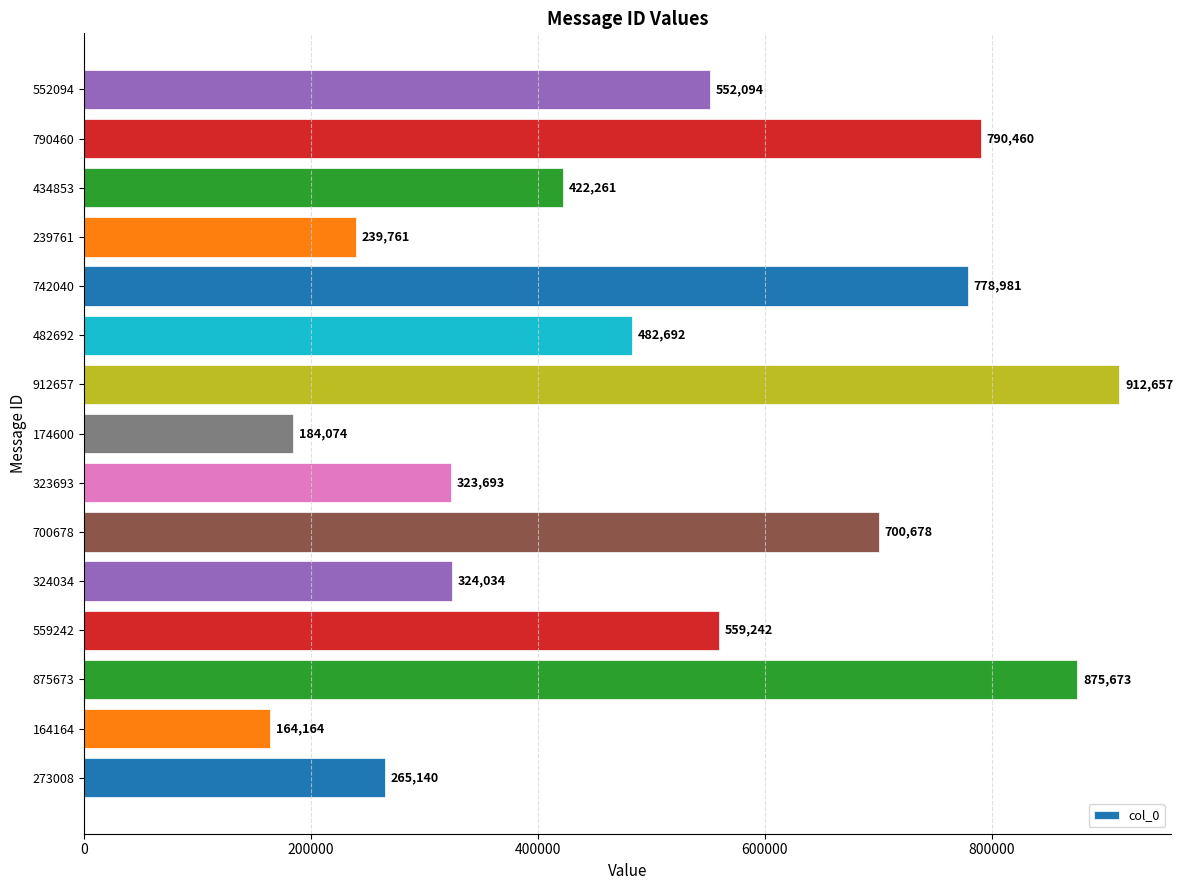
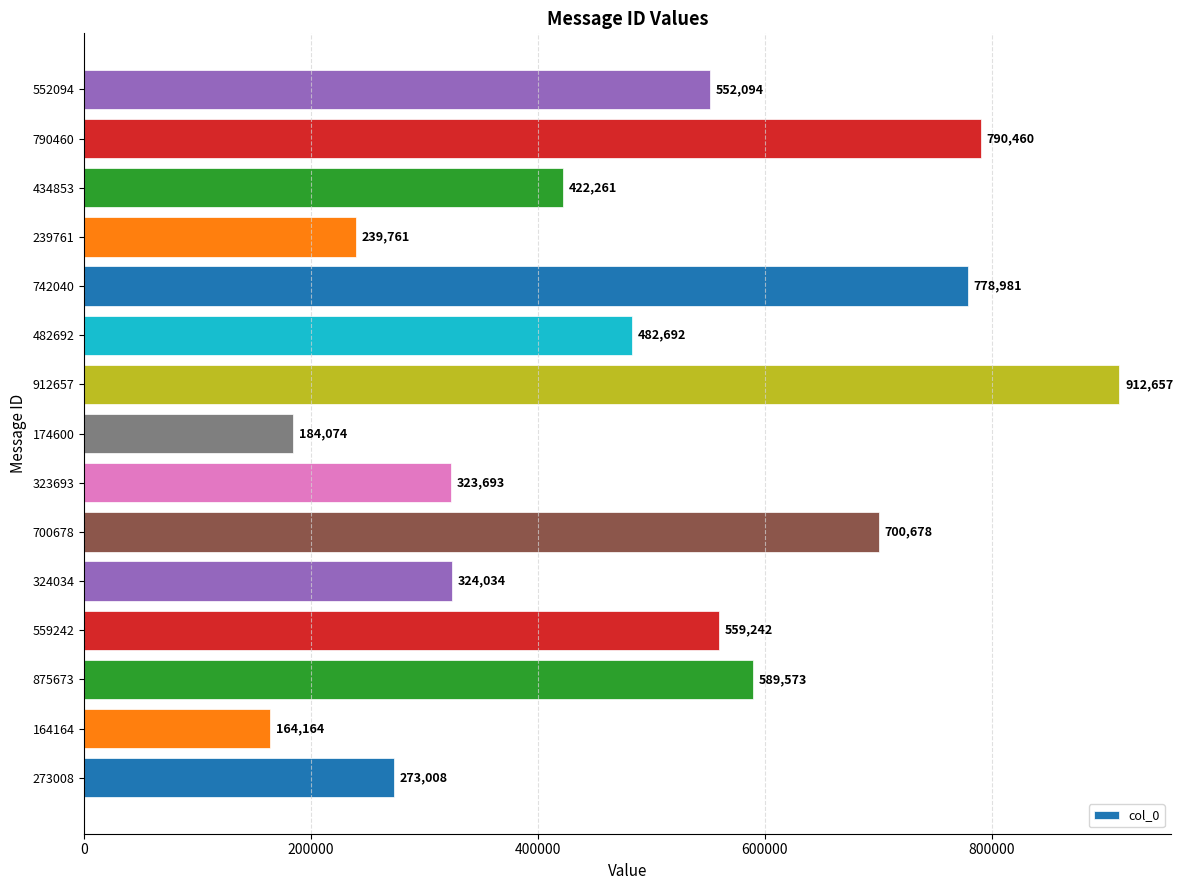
875673: 875,673 -> 589,573
273008: 265,140 -> 273,008
